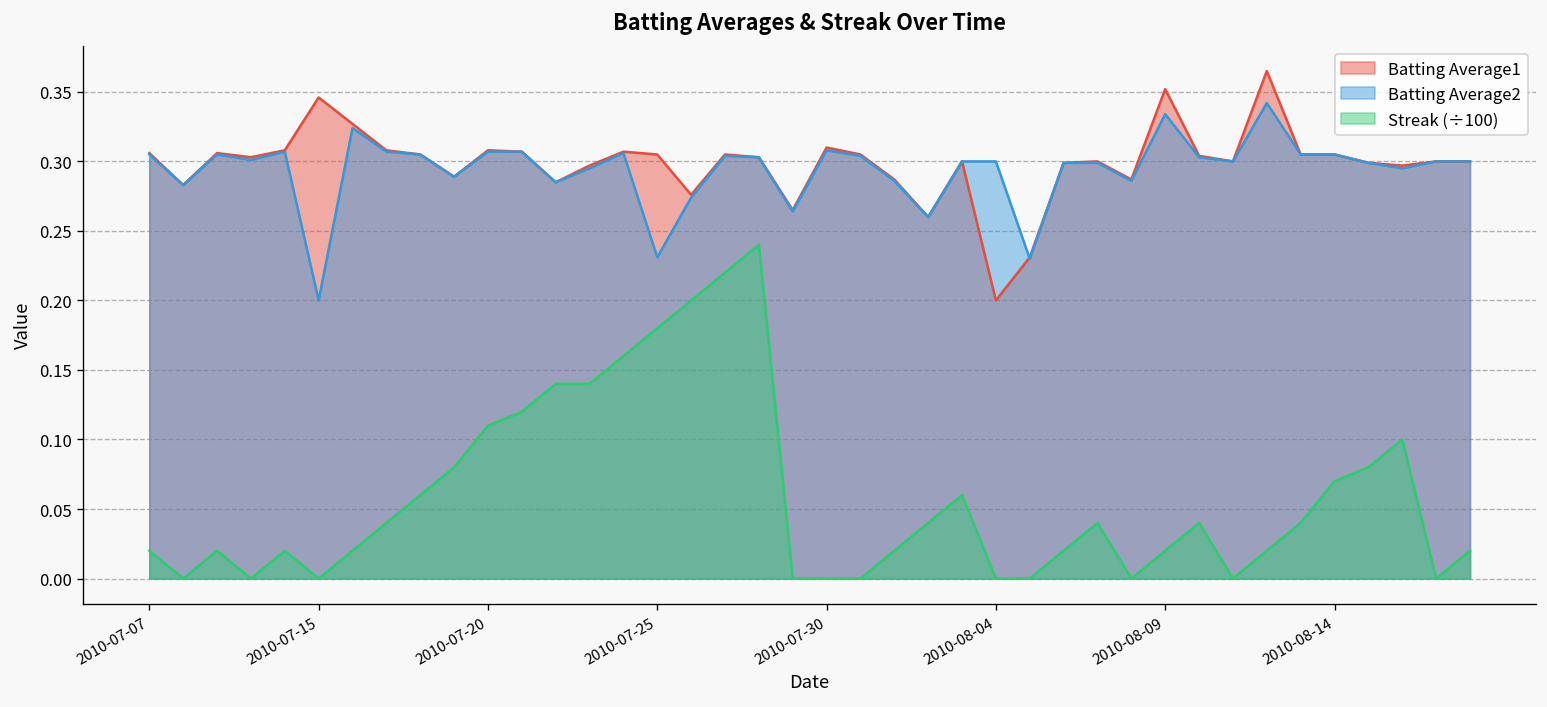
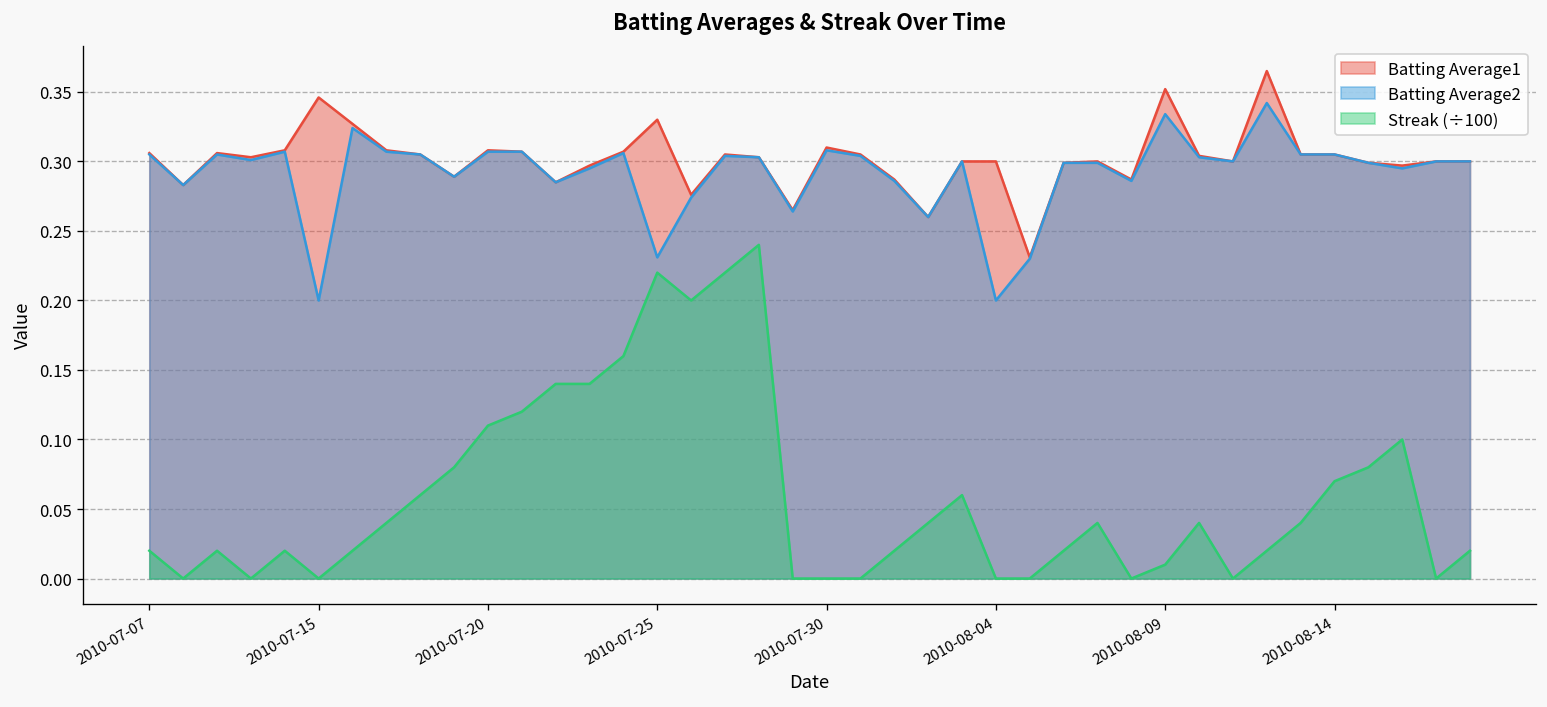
Batting Average1, 2010-07-25: 0.305 -> 0.330
Streak (÷100), 2010-07-25: 0.180 -> 0.220
Batting Average1, 2010-08-04: 0.2 -> 0.3
Batting Average2, 2010-08-04: 0.3 -> 0.2
Streak (÷100), 2010-08-09: 0.020 -> 0.010
